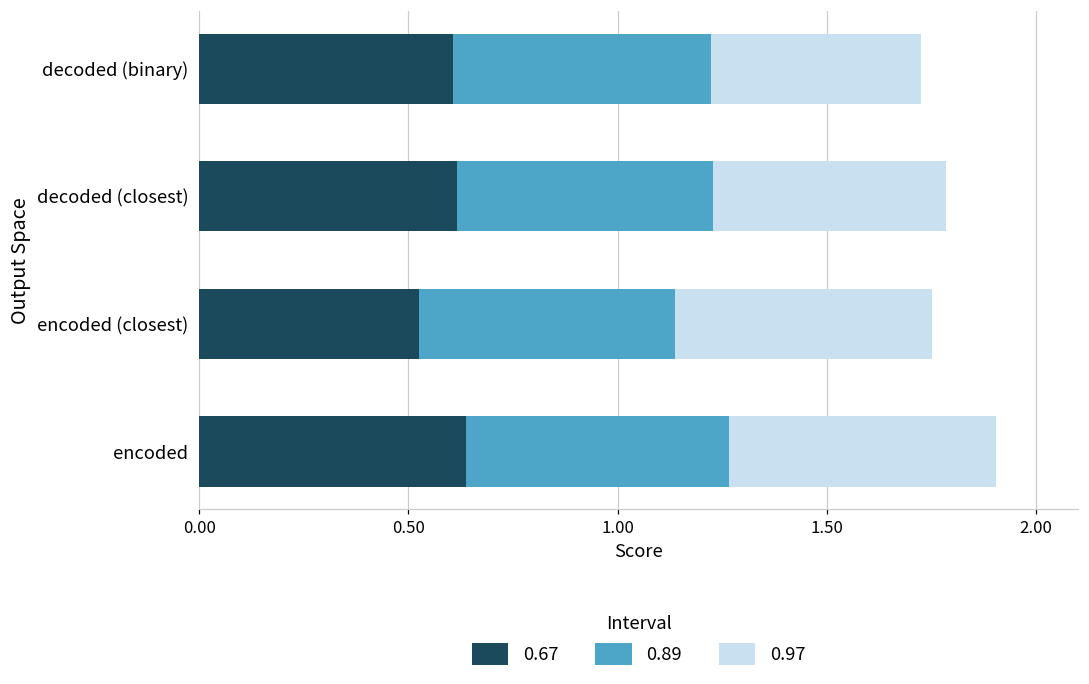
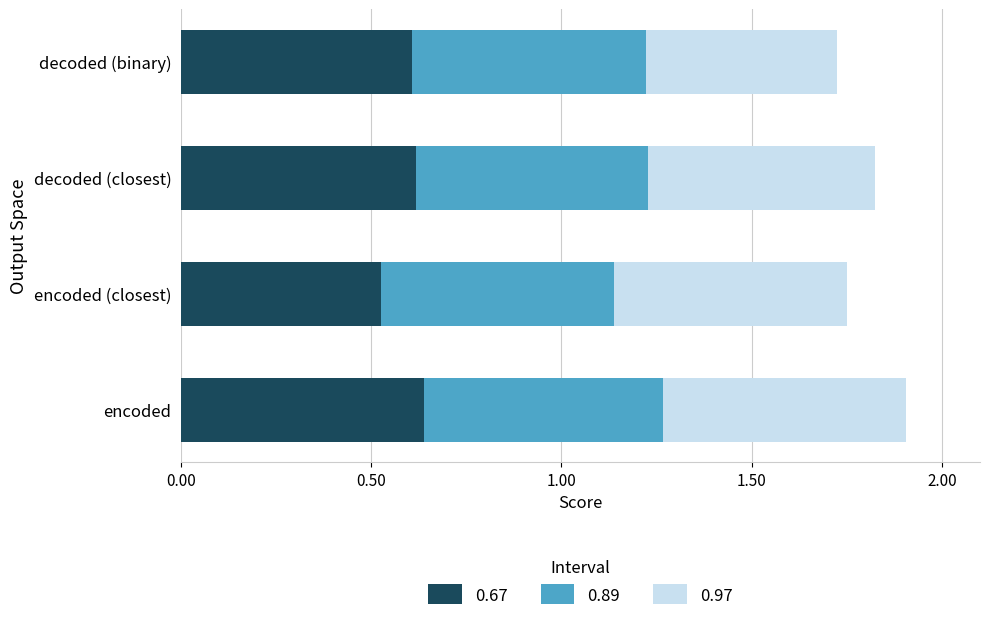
0.97, decoded (closest): 0.56 -> 0.60
